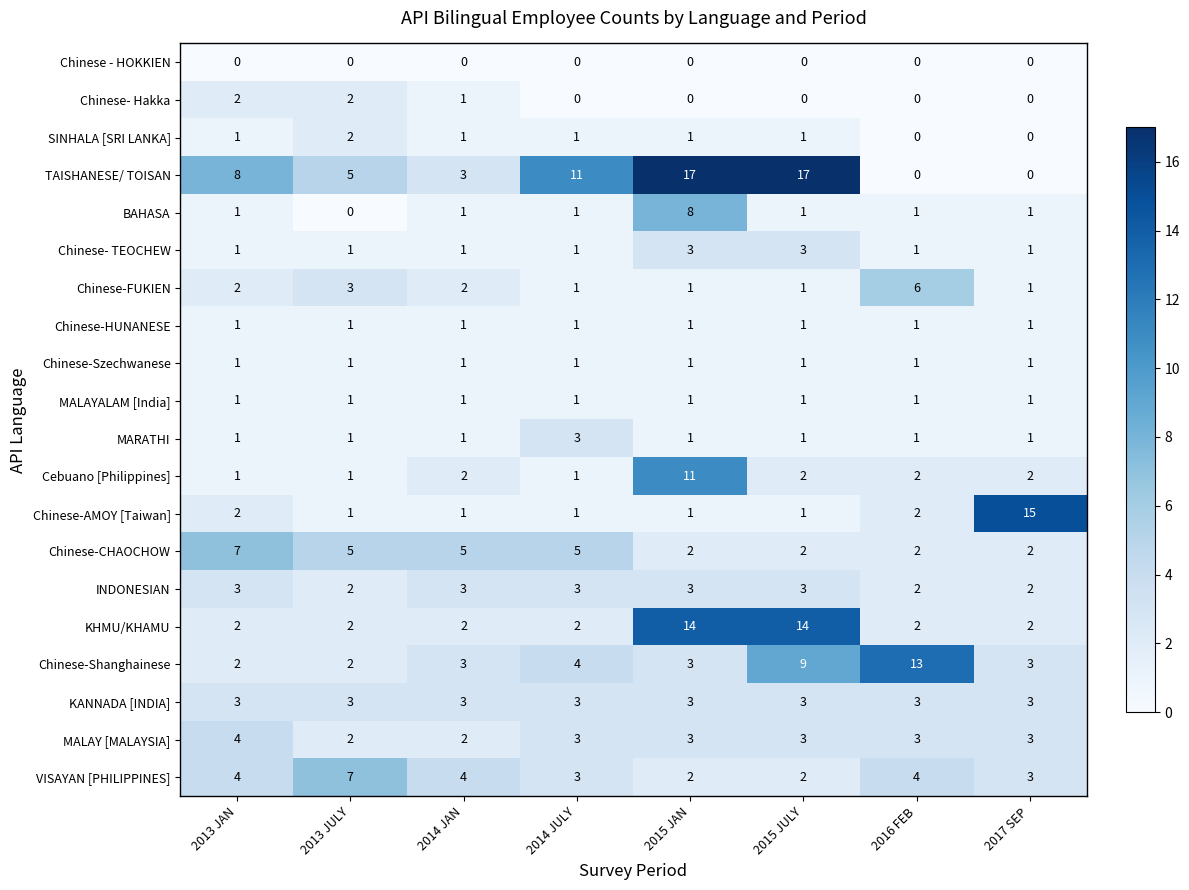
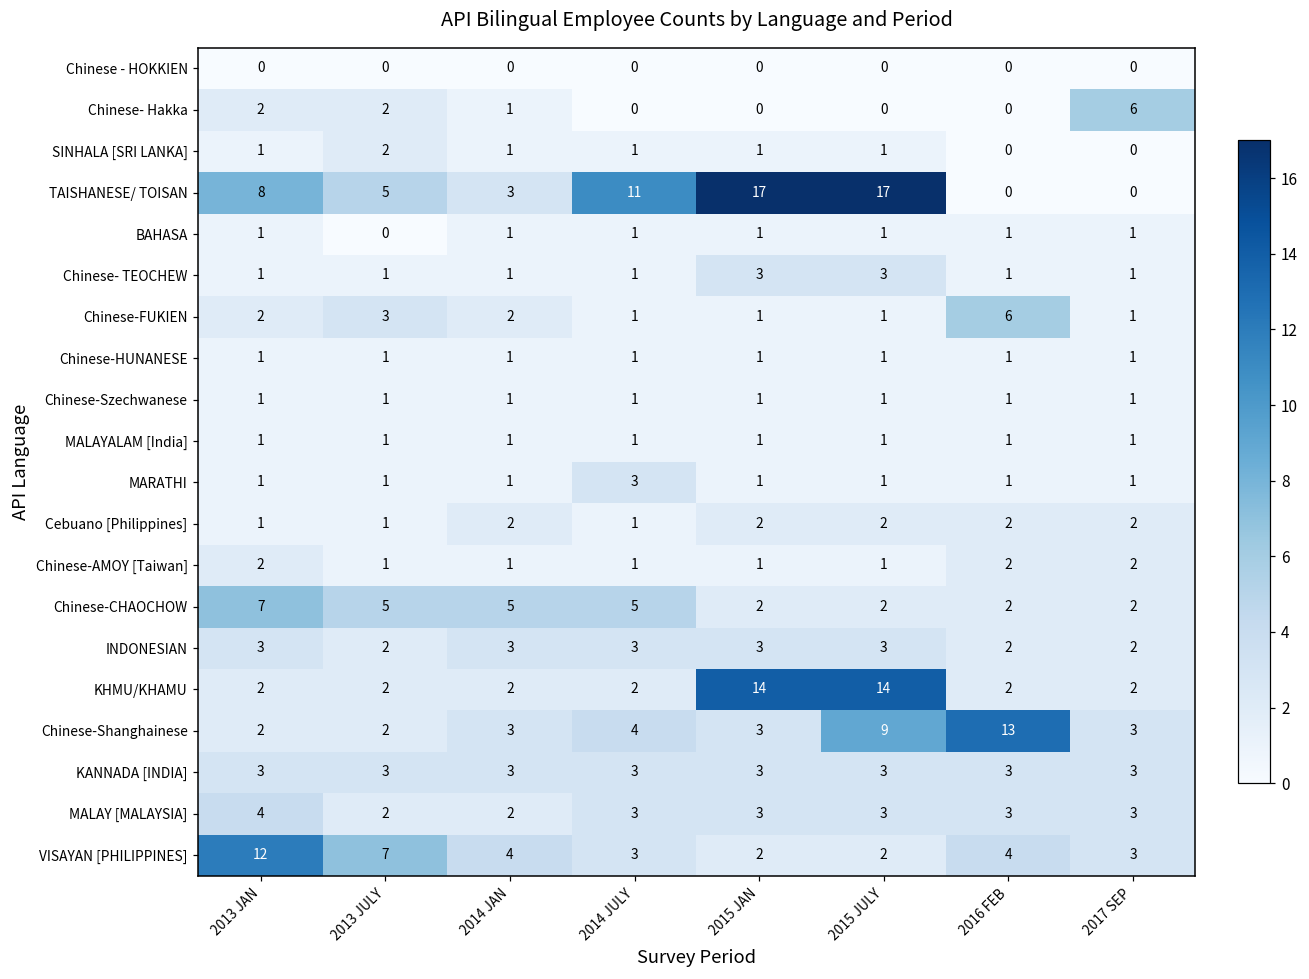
Chinese- Hakka, 2017 SEP: 0 -> 6
BAHASA, 2015 JAN: 8 -> 1
Cebuano [Philippines], 2015 JAN: 11 -> 2
Chinese-AMOY [Taiwan], 2017 SEP: 15 -> 2
VISAYAN [PHILIPPINES], 2013 JAN: 4 -> 12
